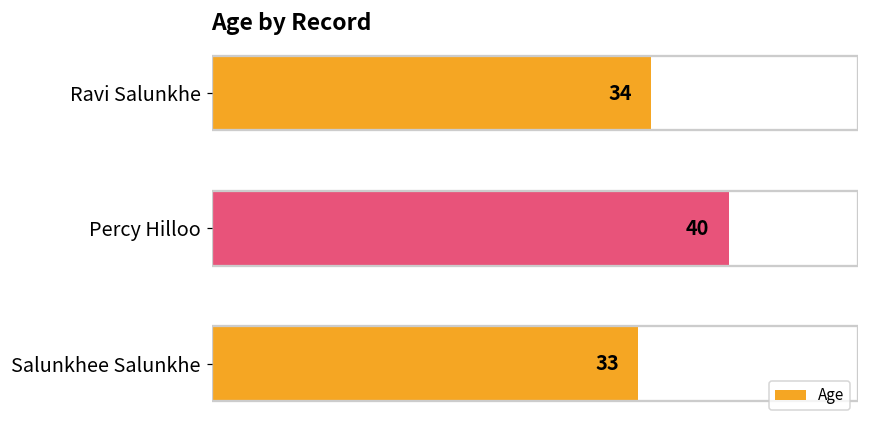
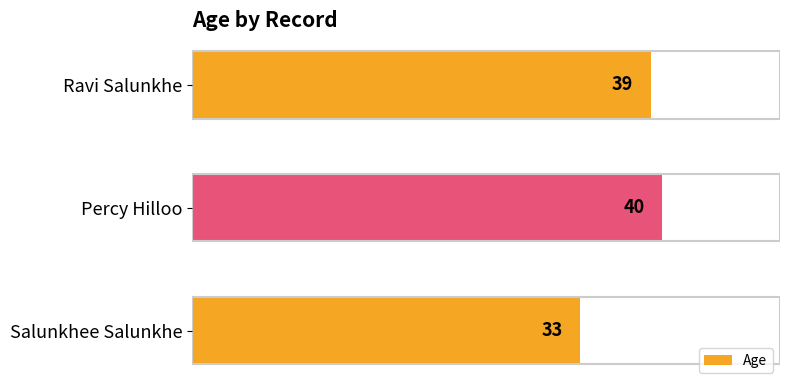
Ravi Salunkhe: 34 -> 39
